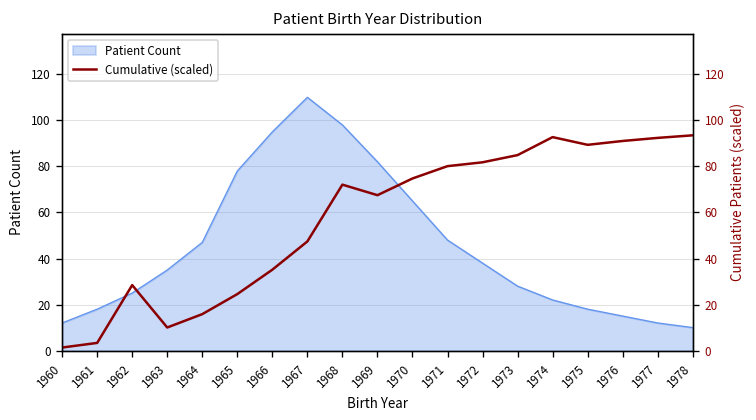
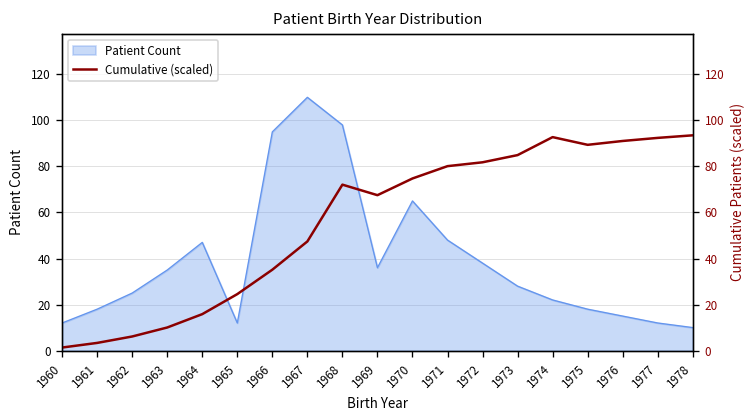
Patient Count, 1965: 78 -> 12
Patient Count, 1969: 82 -> 36
Cumulative (scaled), 1962: 28 -> 6
